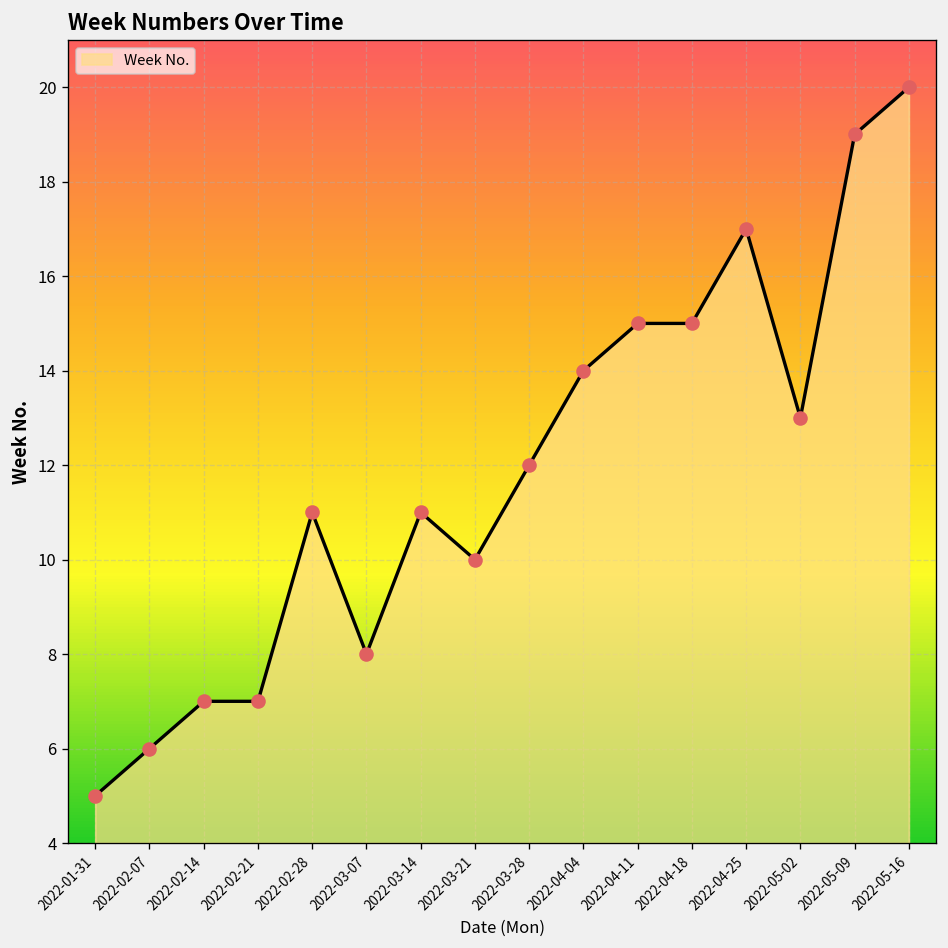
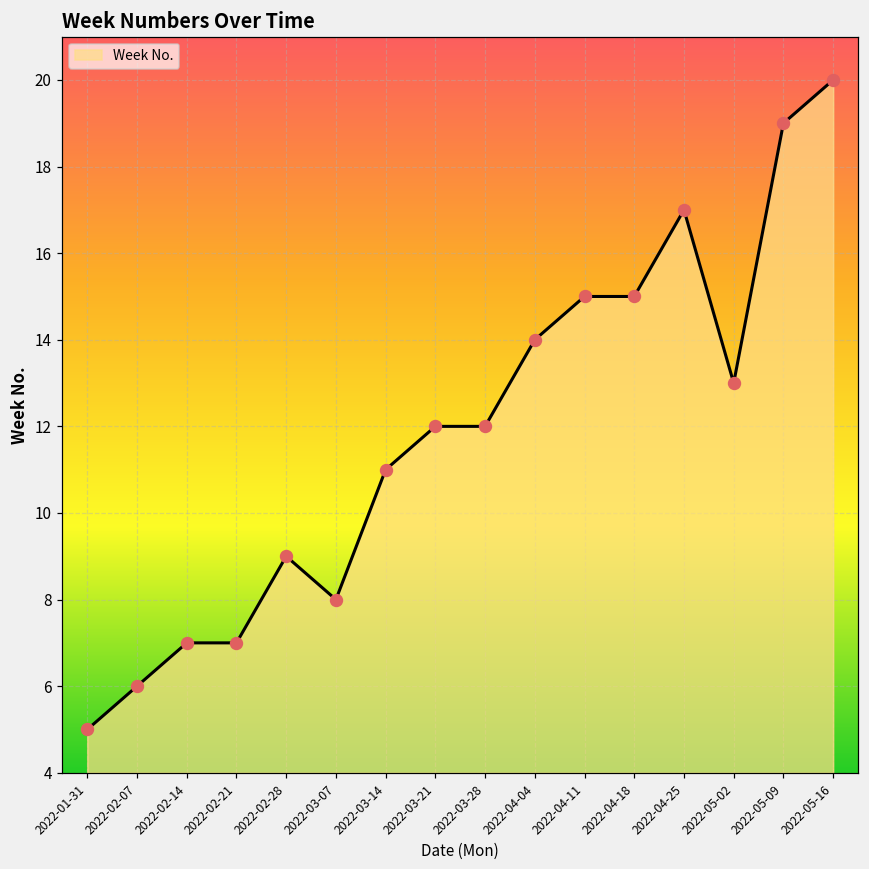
2022-02-28: 11 -> 9
2022-03-21: 10 -> 12
